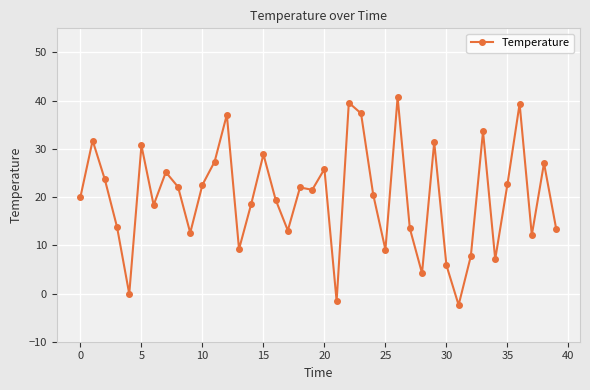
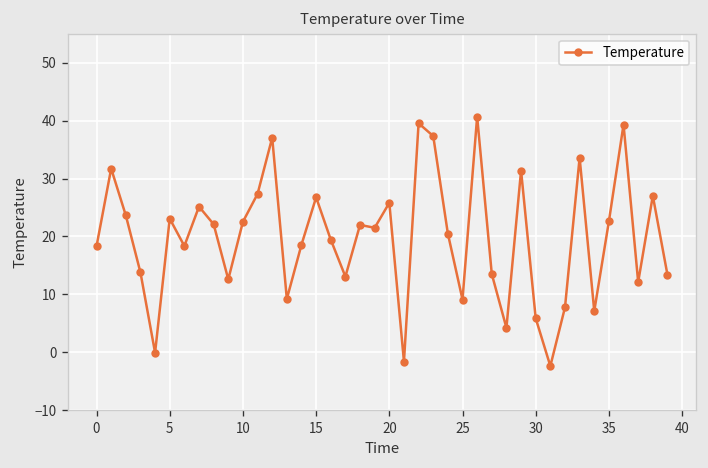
0: 20 -> 18
5: 31 -> 23
15: 29 -> 27
